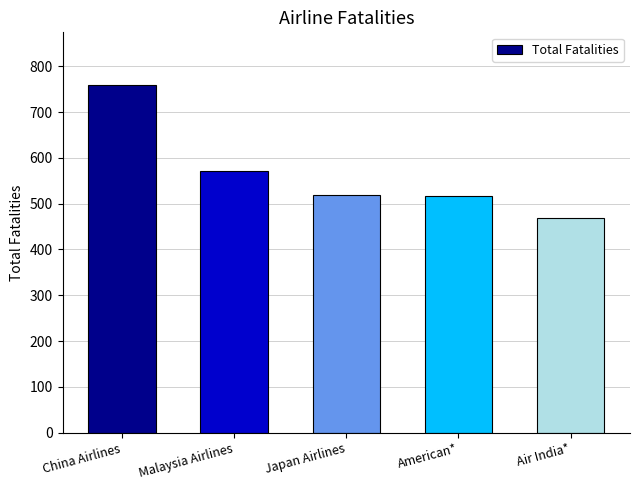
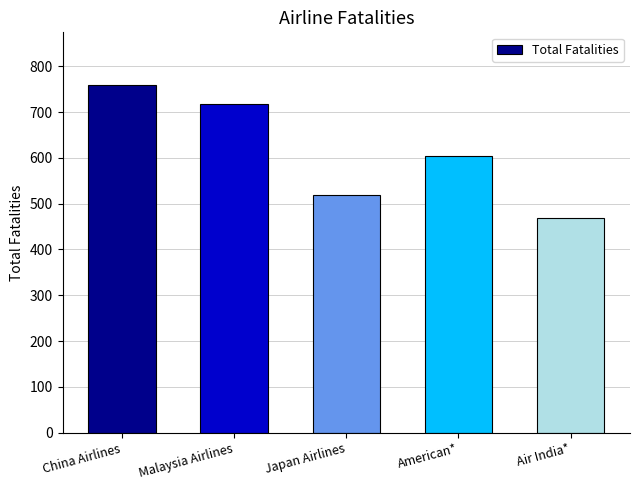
Malaysia Airlines: 570 -> 720
American*: 520 -> 600
